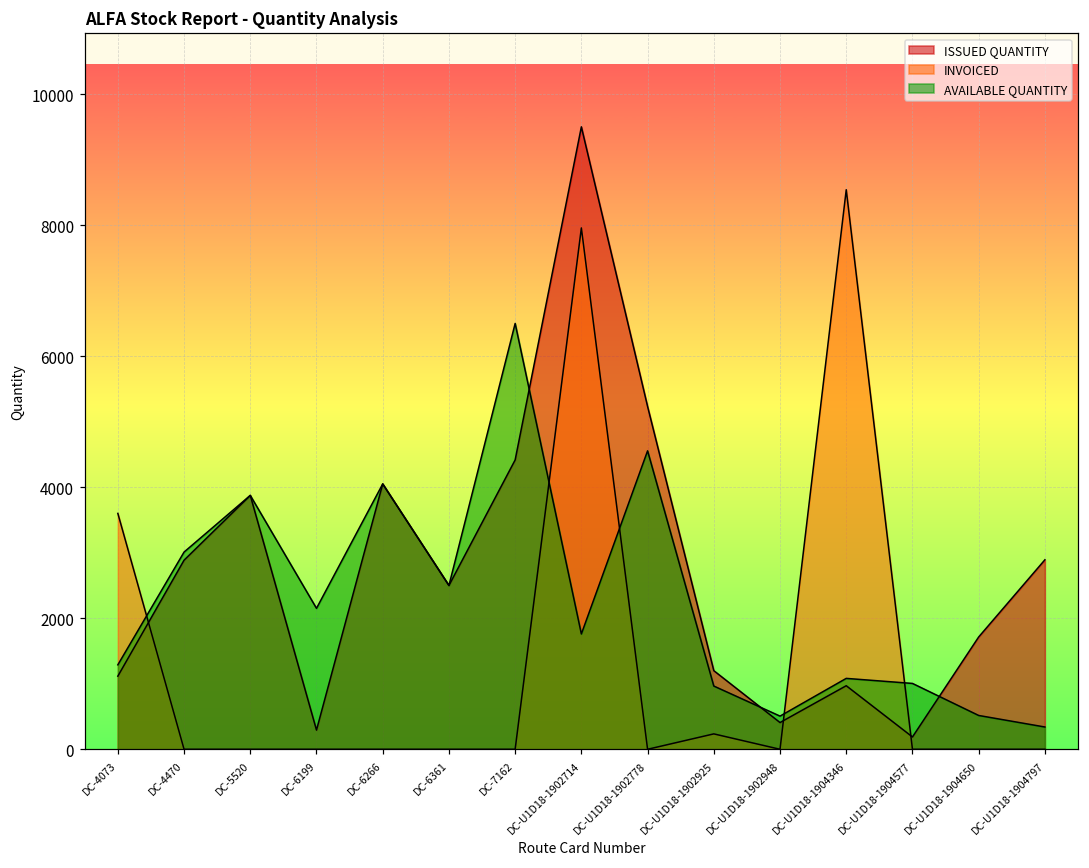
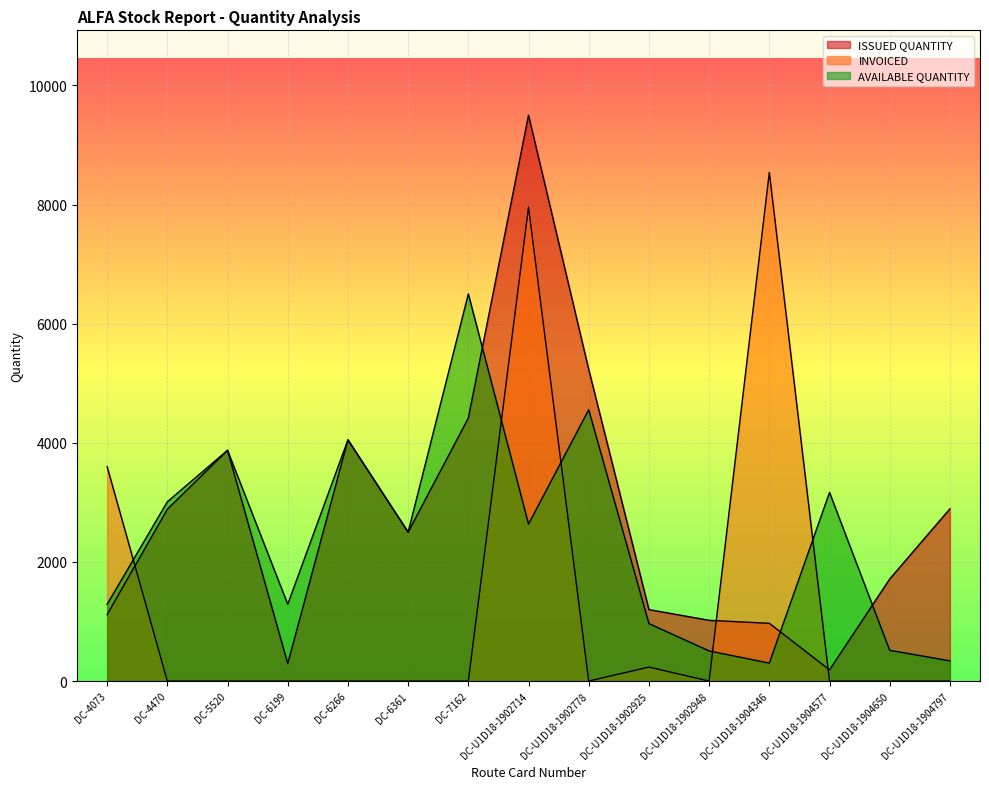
AVAILABLE QUANTITY, DC-6199: 2200 -> 1300
AVAILABLE QUANTITY, DC-U1D18-1902714: 1800 -> 2600
ISSUED QUANTITY, DC-U1D18-1902948: 400 -> 1000
AVAILABLE QUANTITY, DC-U1D18-1904346: 1100 -> 300
AVAILABLE QUANTITY, DC-U1D18-1904577: 1000 -> 3200
